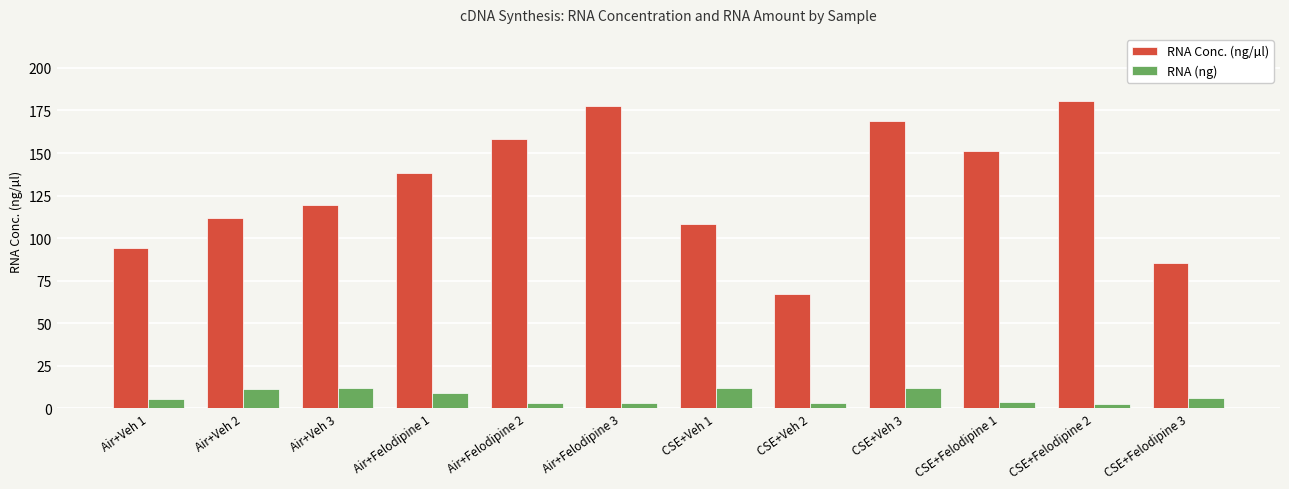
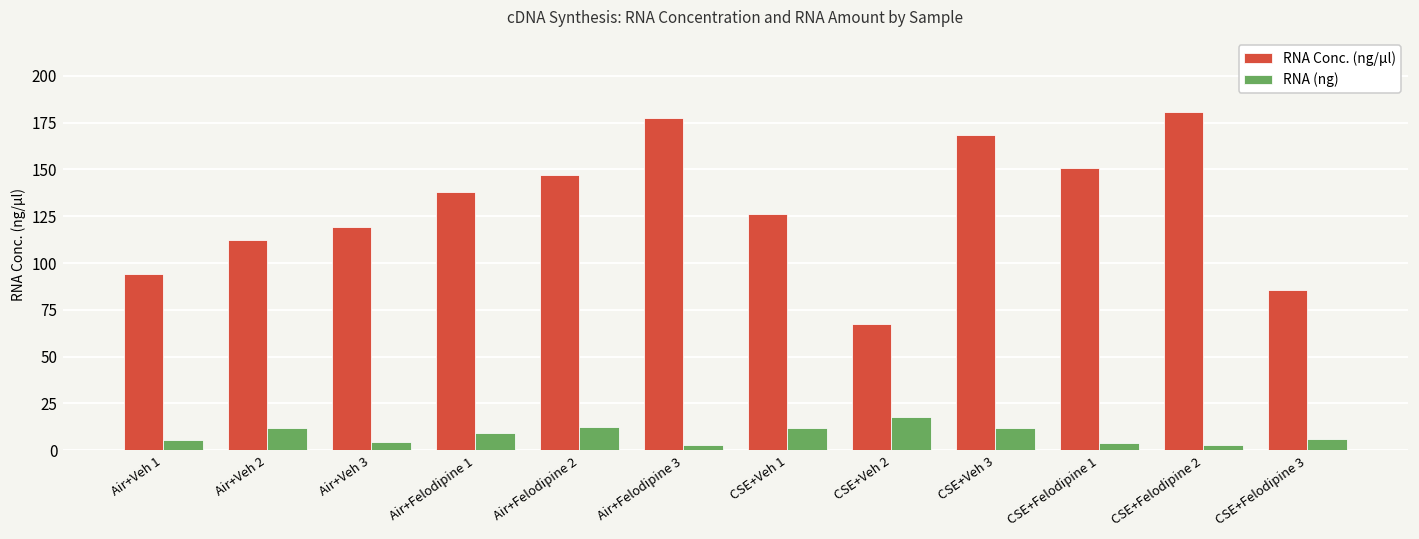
RNA (ng), Air+Veh 3: 12 -> 4
RNA Conc. (ng/µl), Air+Felodipine 2: 158 -> 147
RNA (ng), Air+Felodipine 2: 3 -> 12
RNA Conc. (ng/µl), CSE+Veh 1: 108 -> 126
RNA (ng), CSE+Veh 2: 3 -> 18
